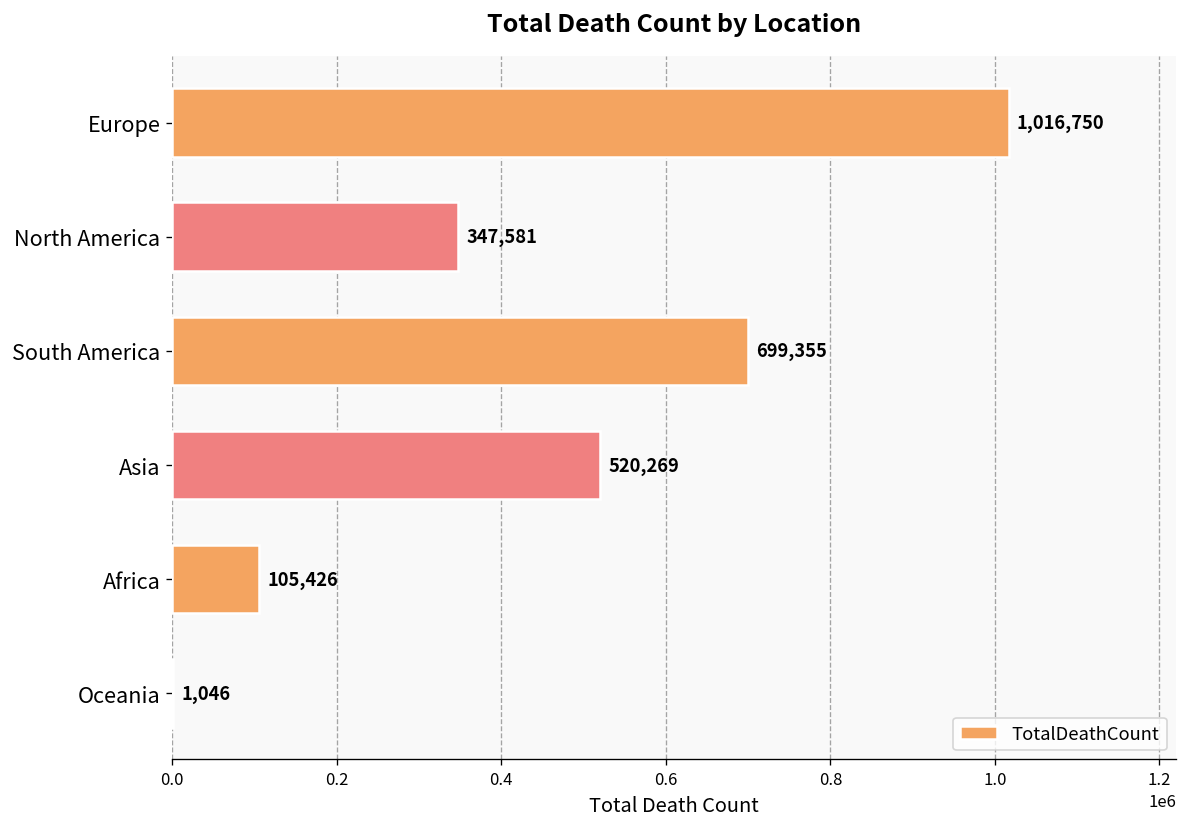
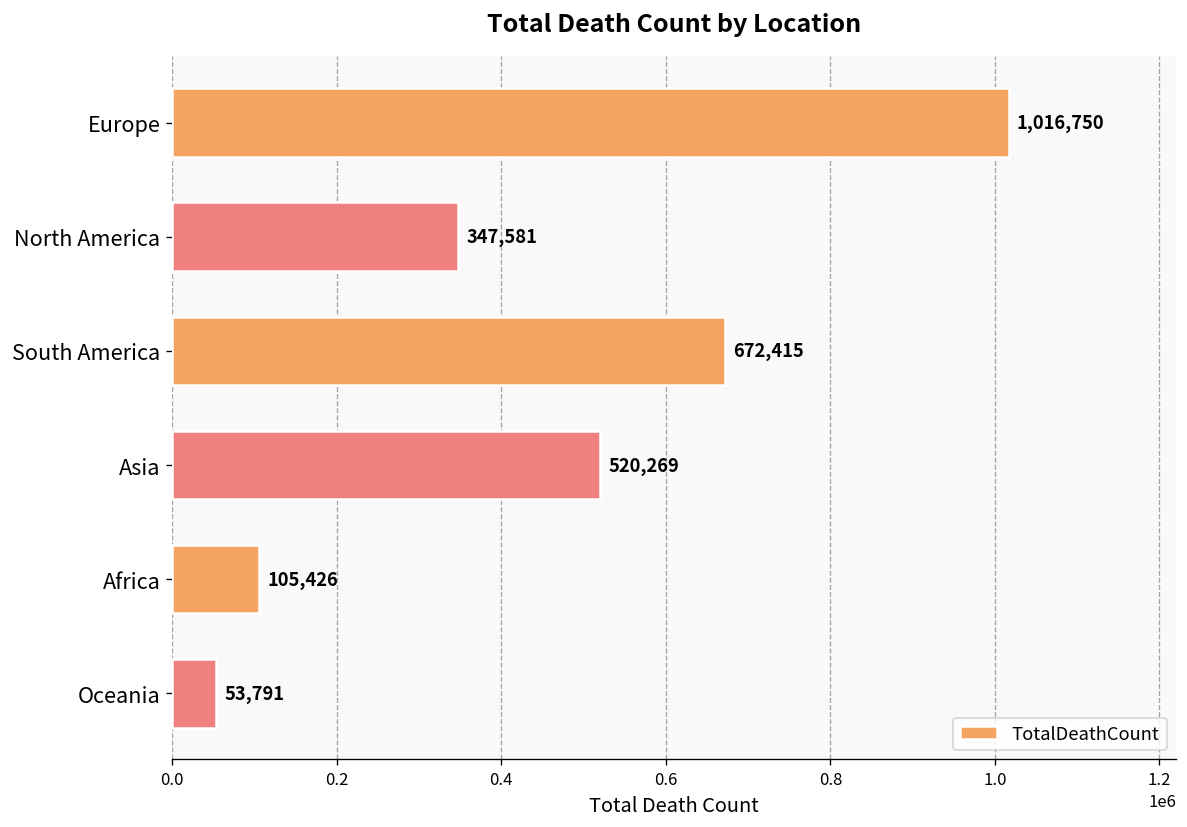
South America: 699,355 -> 672,415
Oceania: 1,046 -> 53,791
